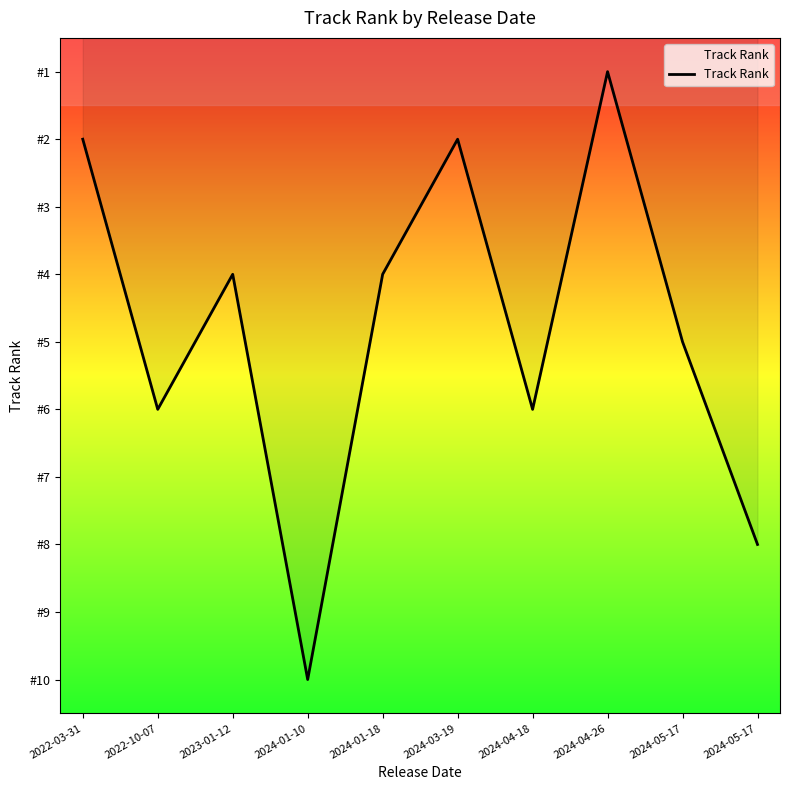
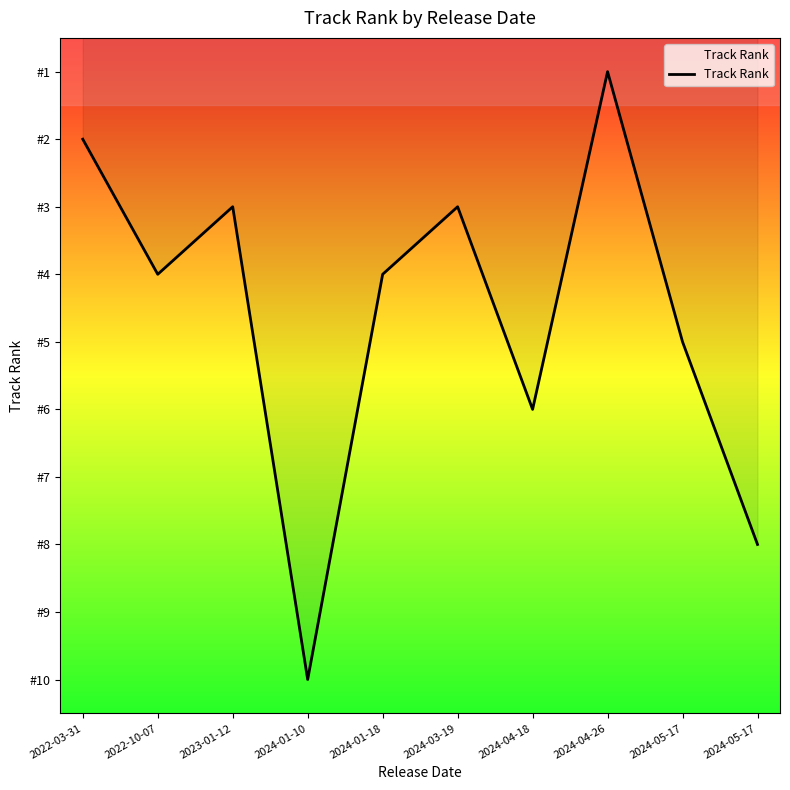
2022-10-07: #6 -> #4
2023-01-12: #4 -> #3
2024-03-19: #2 -> #3
